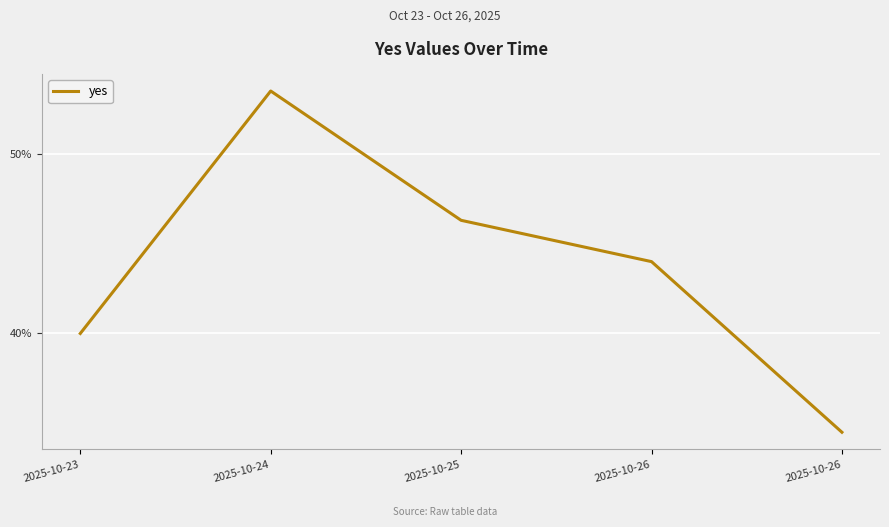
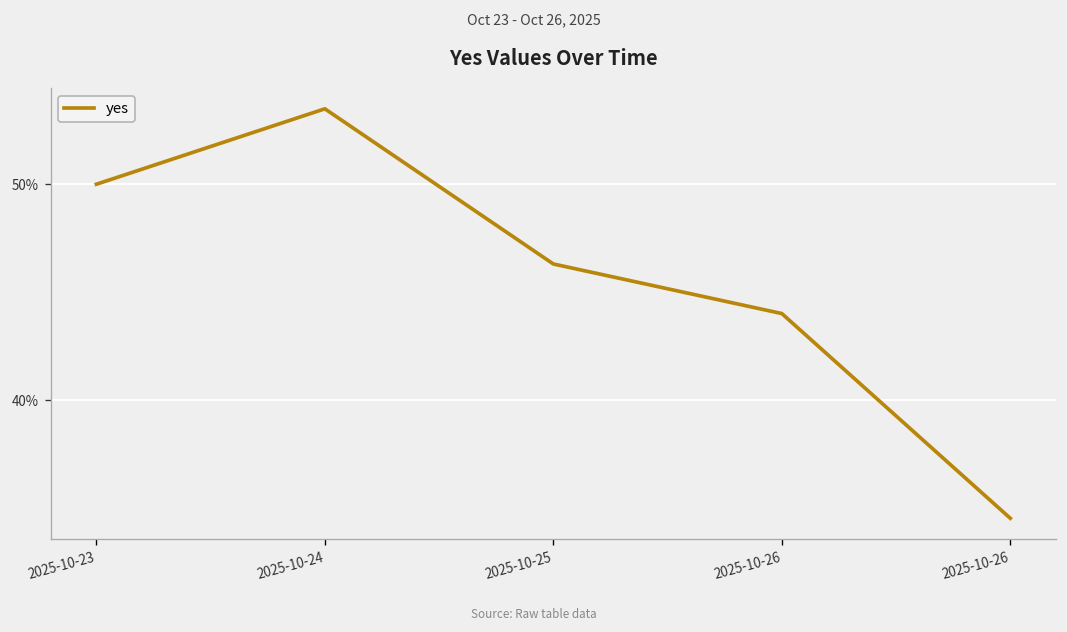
2025-10-23: 40.0% -> 50.0%
